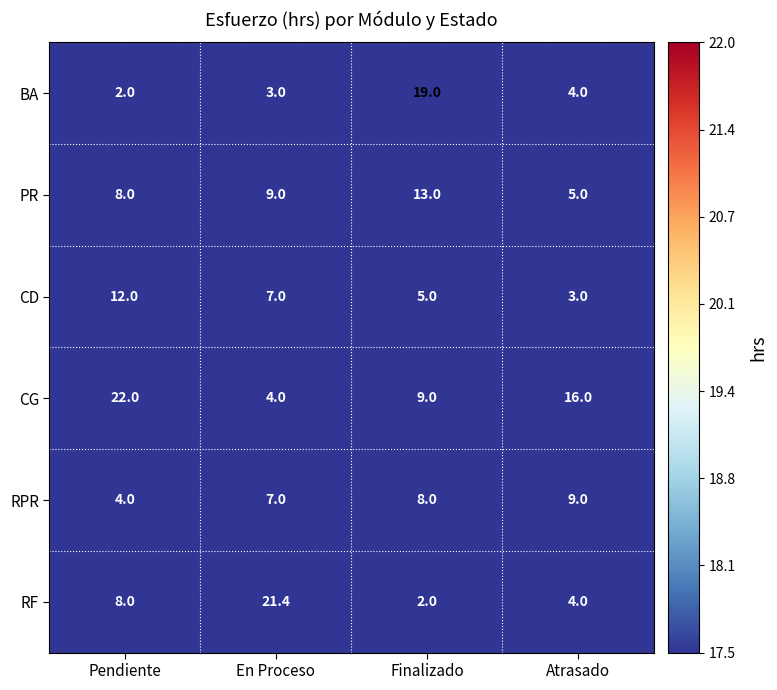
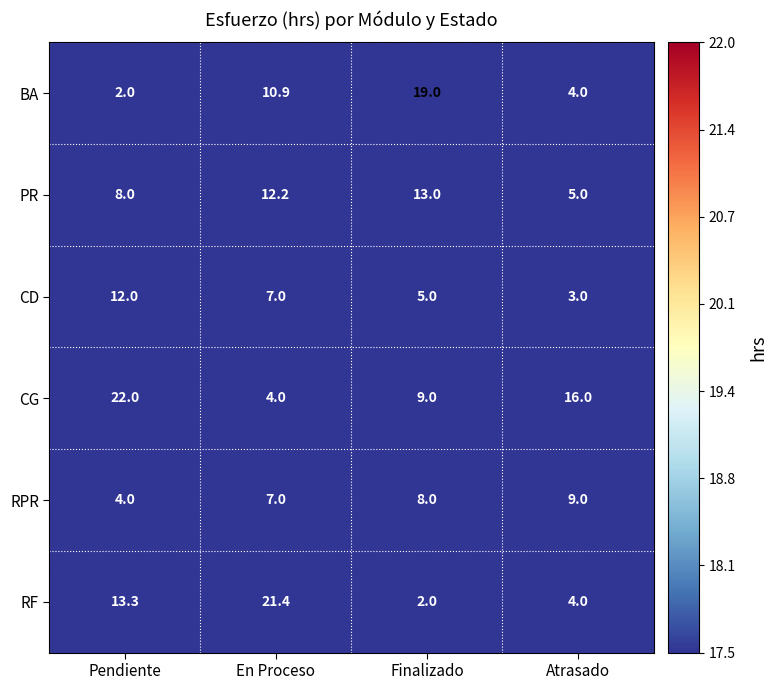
BA, En Proceso: 3.0 -> 10.9
PR, En Proceso: 9.0 -> 12.2
RF, Pendiente: 8.0 -> 13.3
